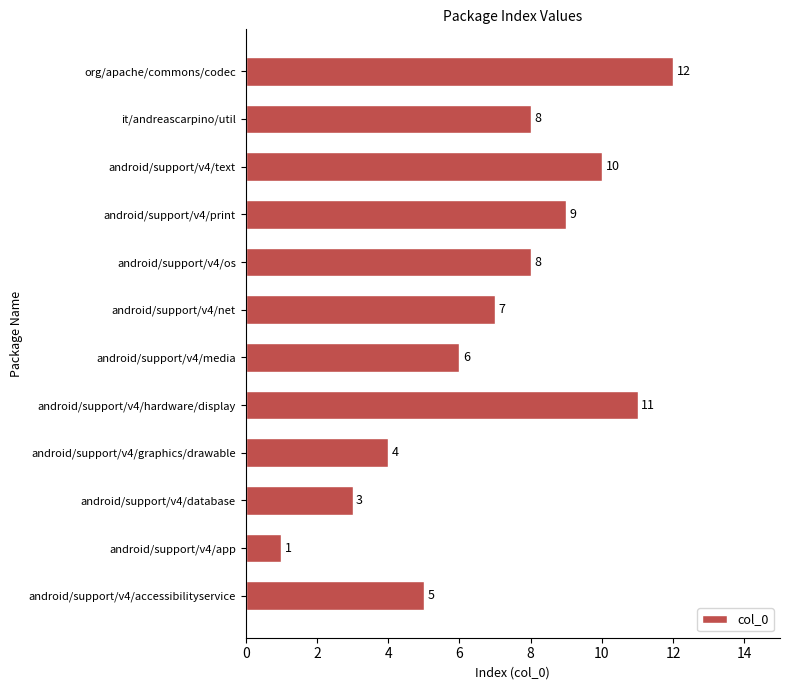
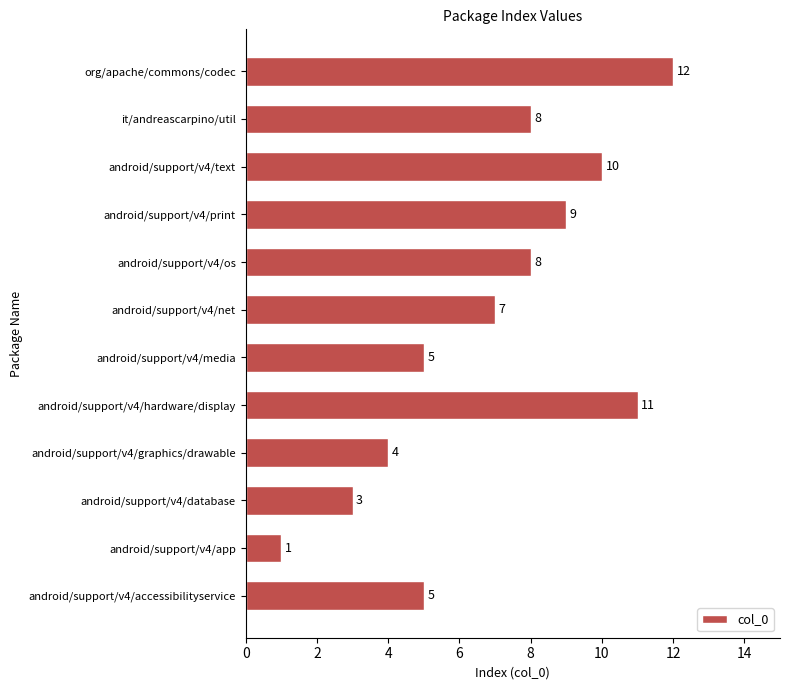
android/support/v4/media: 6 -> 5
